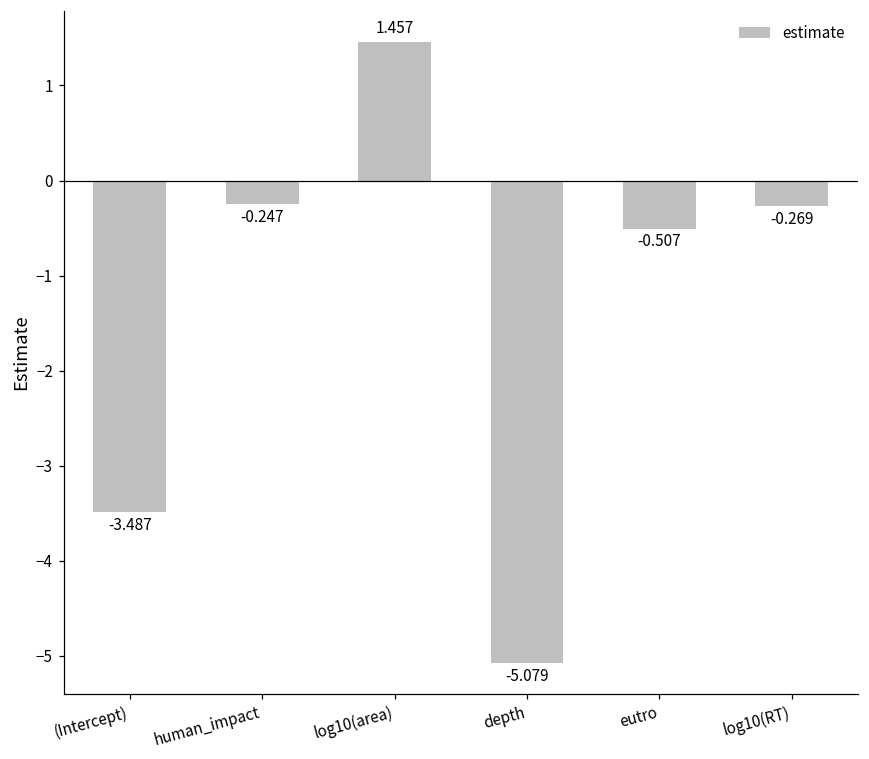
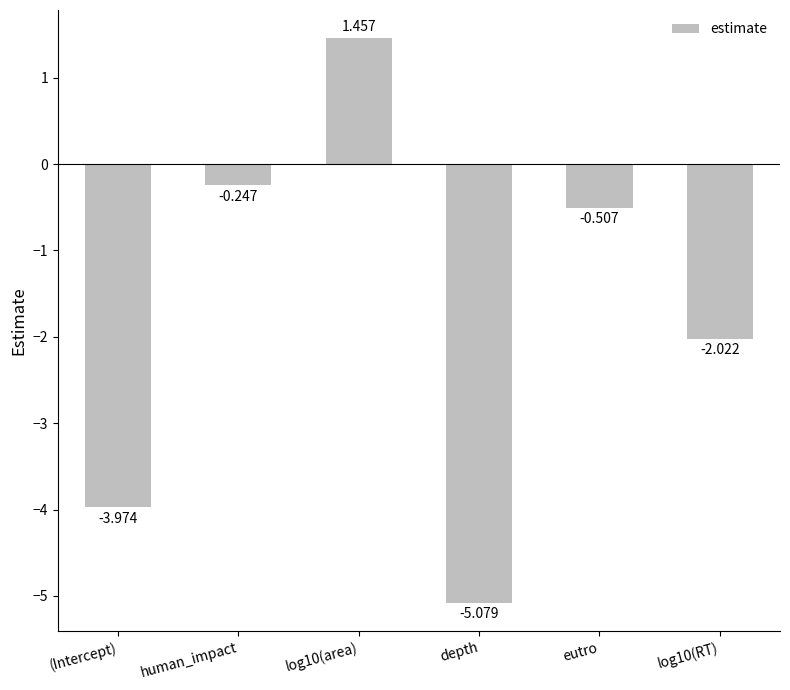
(Intercept): -3.487 -> -3.974
log10(RT): -0.269 -> -2.022
